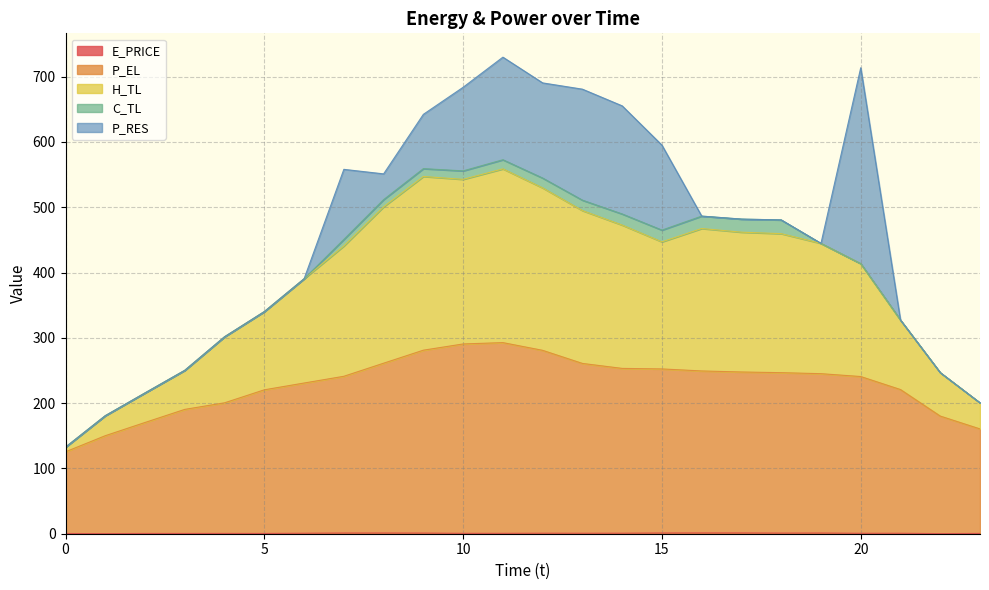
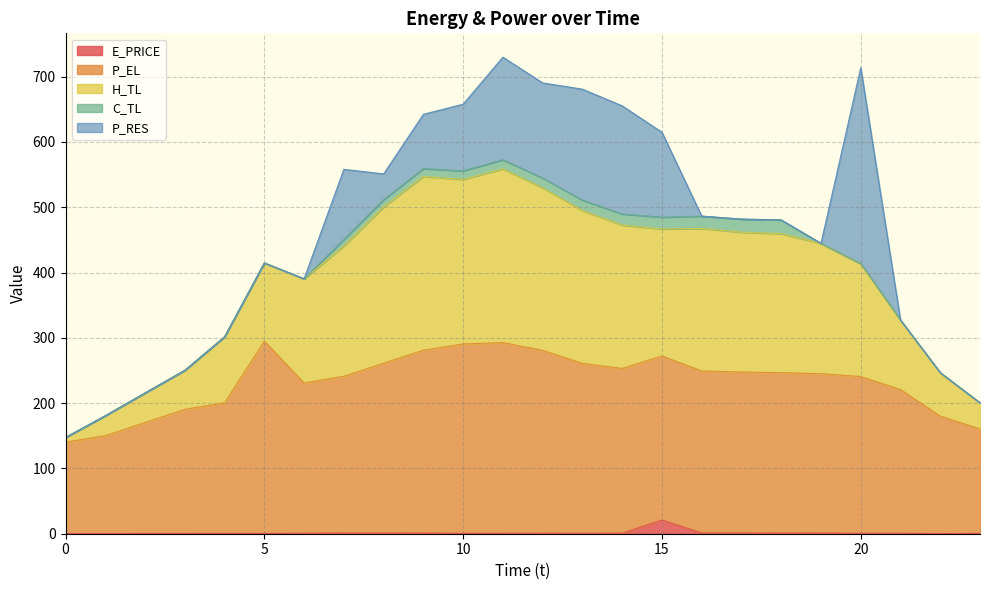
P_EL, 0: 130 -> 140
P_EL, 5: 220 -> 290
P_RES, 10: 130 -> 100
E_PRICE, 15: 0 -> 20
